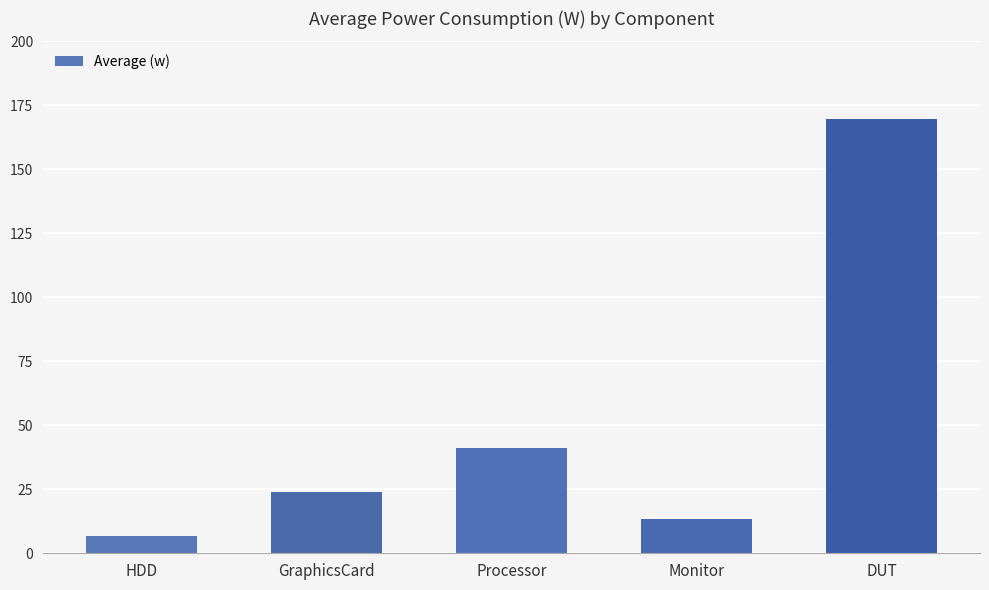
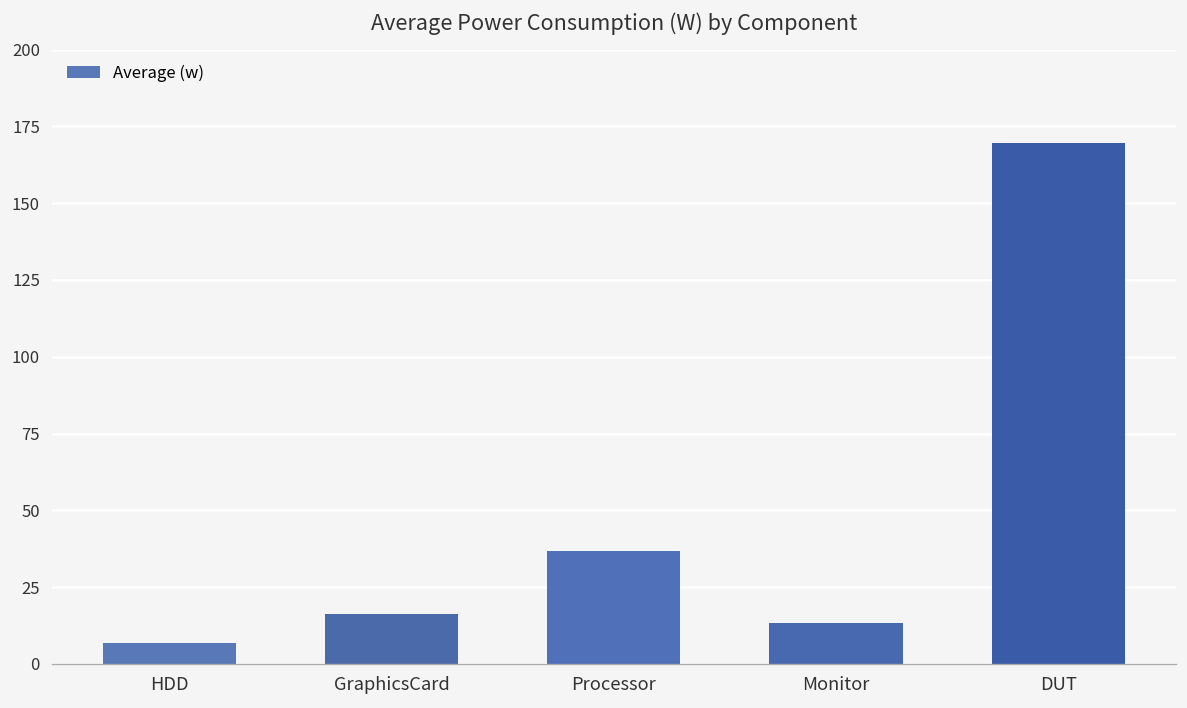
GraphicsCard: 24 -> 16
Processor: 41 -> 37
